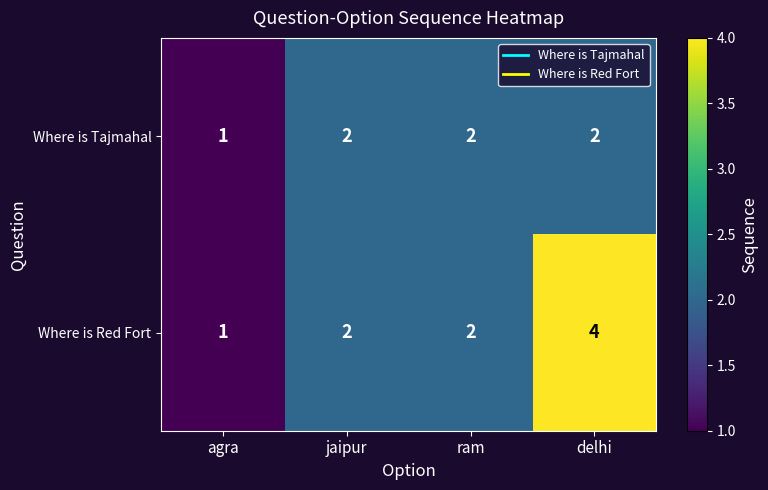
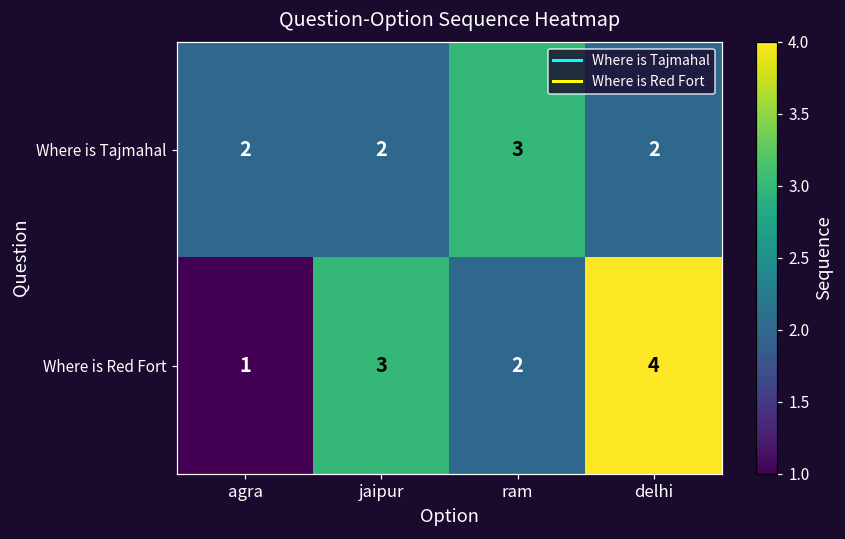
Where is Tajmahal, agra: 1 -> 2
Where is Tajmahal, ram: 2 -> 3
Where is Red Fort, jaipur: 2 -> 3
